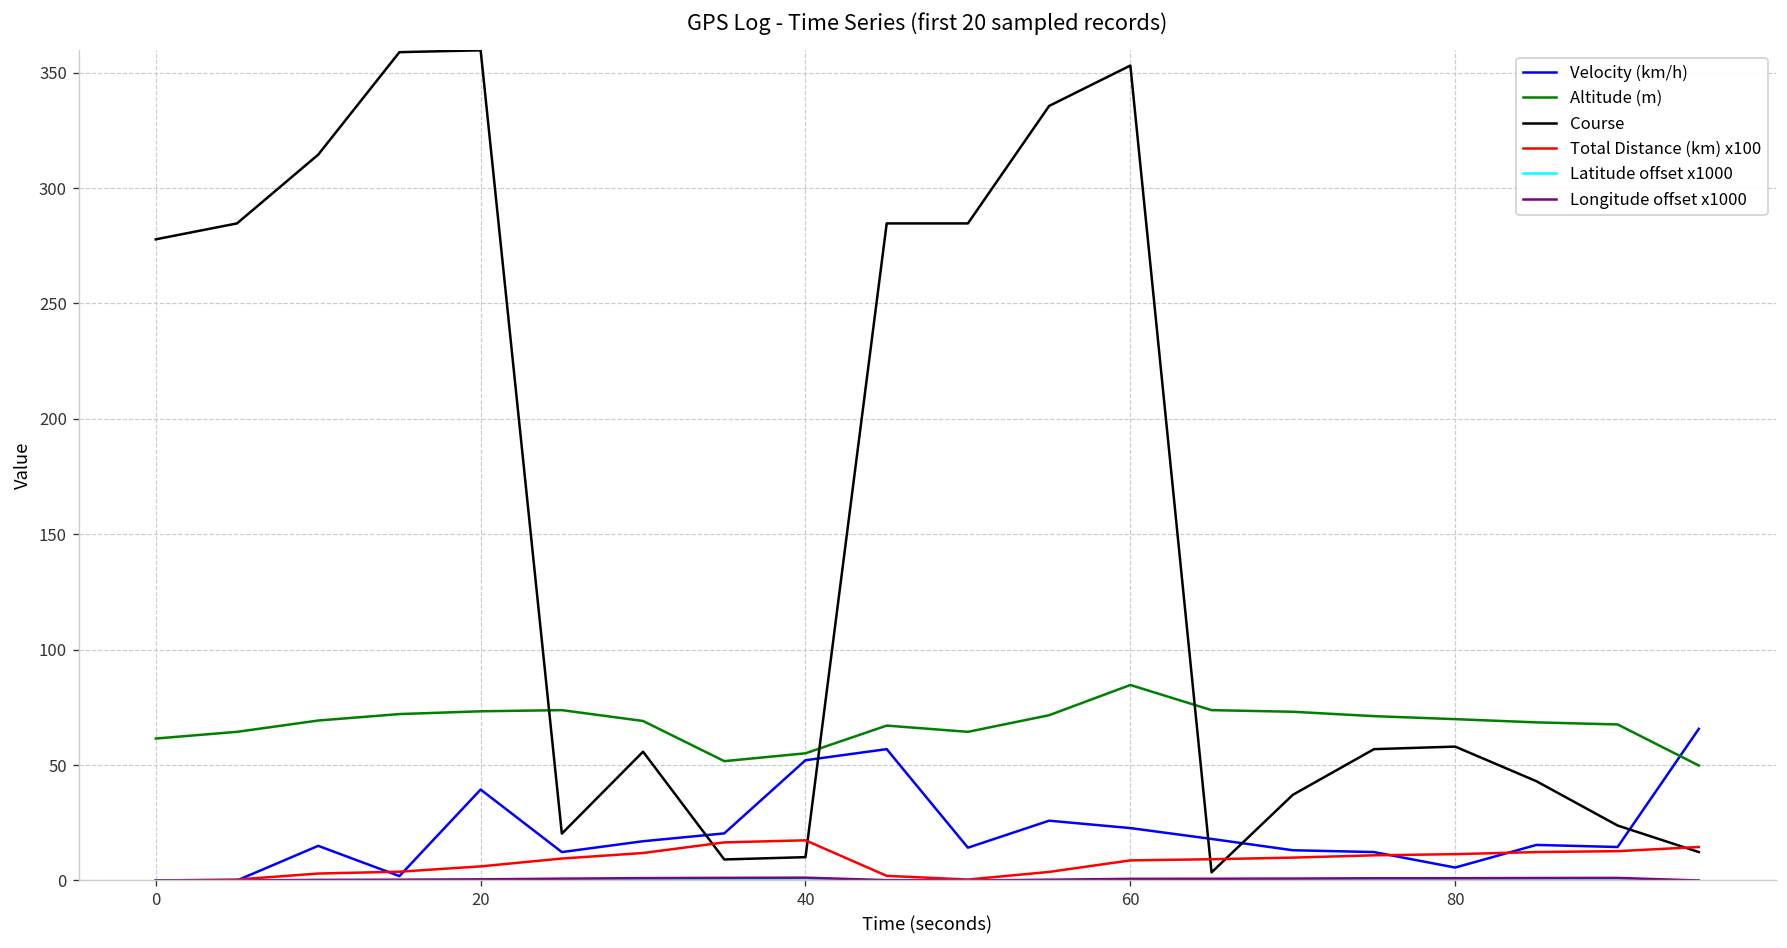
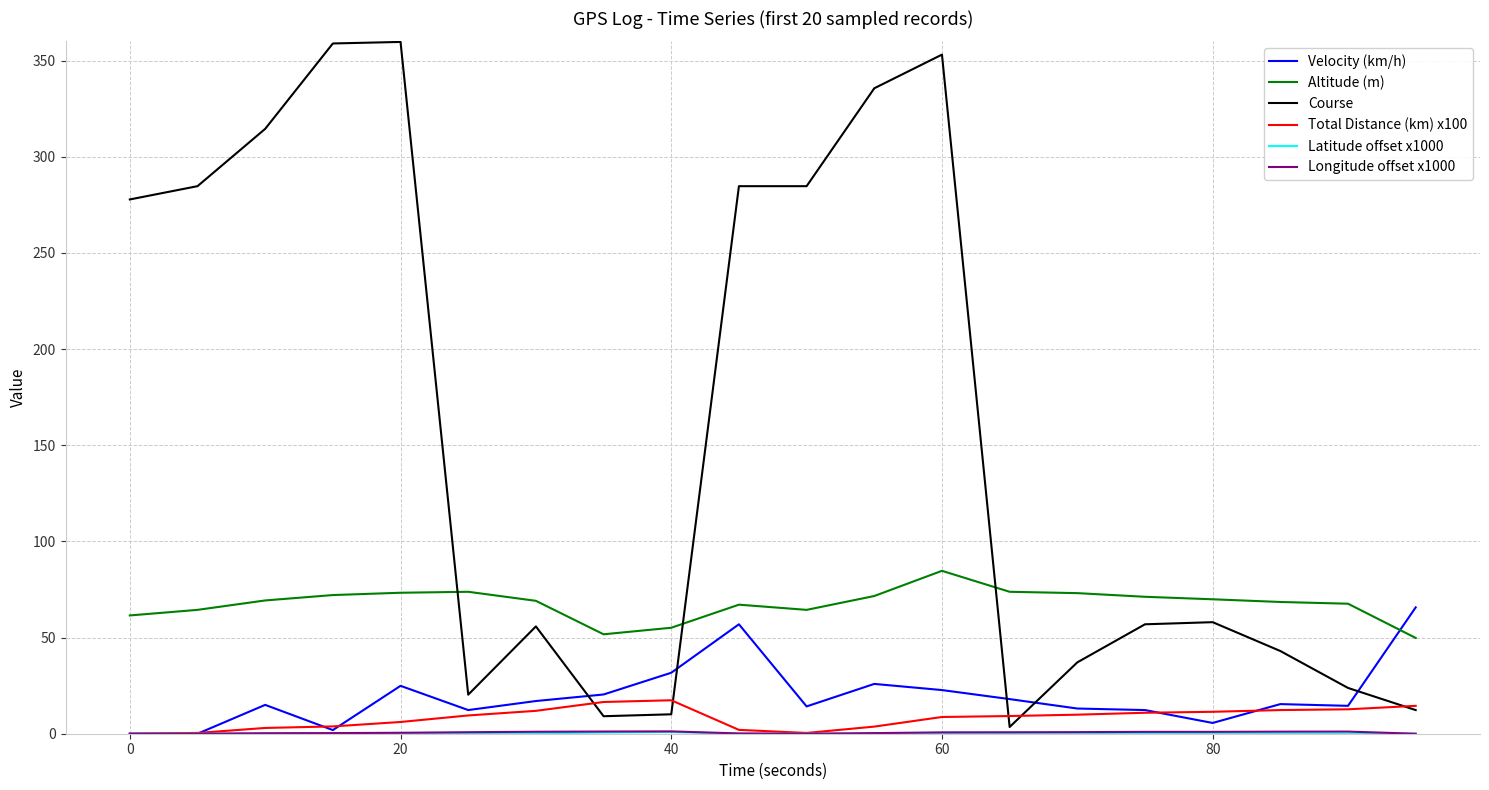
Velocity (km/h), 20: 39 -> 25
Velocity (km/h), 40: 52 -> 32
